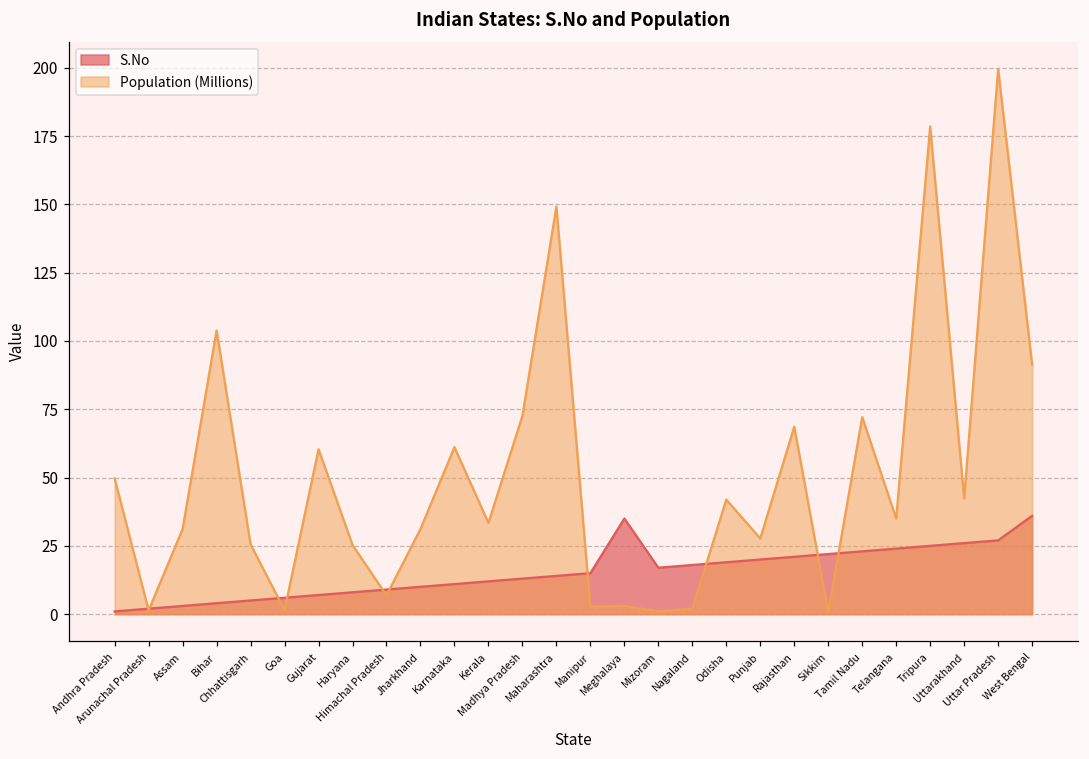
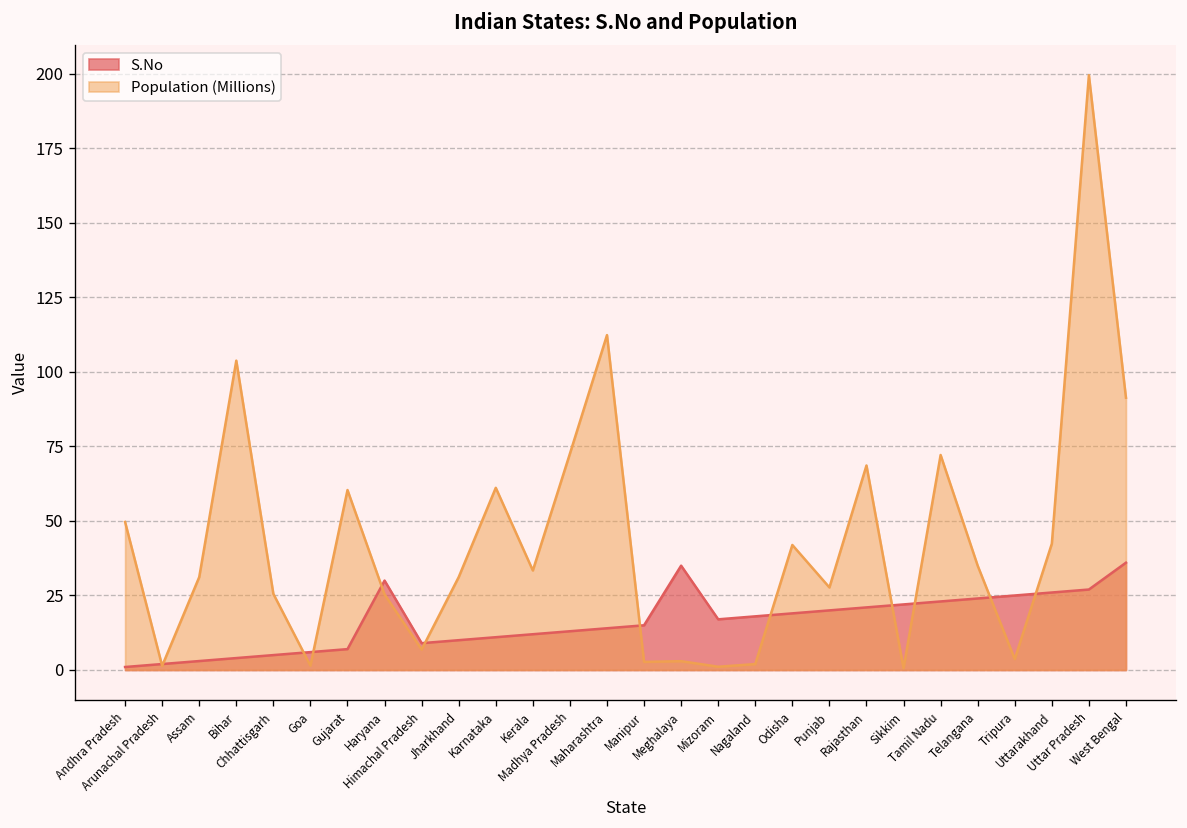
S.No, Haryana: 8 -> 30
Population (Millions), Maharashtra: 149 -> 112
Population (Millions), Tripura: 179 -> 4
